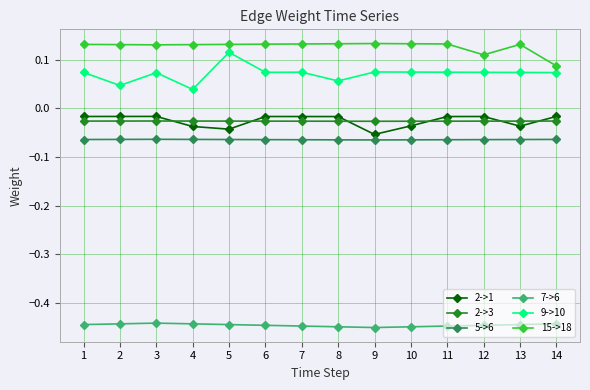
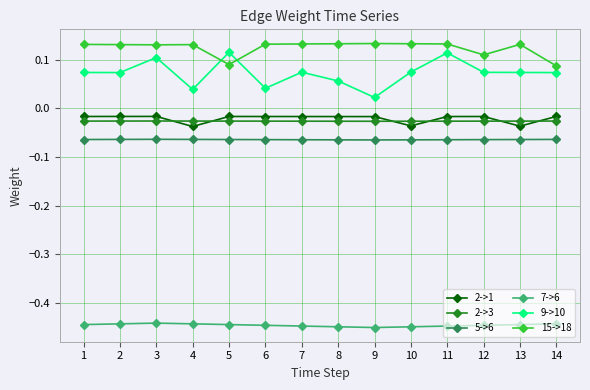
9->10, 2: 0.05 -> 0.07
9->10, 3: 0.07 -> 0.10
2->1, 5: -0.04 -> -0.02
15->18, 5: 0.13 -> 0.09
9->10, 6: 0.07 -> 0.04
2->1, 9: -0.05 -> -0.02
9->10, 9: 0.08 -> 0.02
9->10, 11: 0.07 -> 0.11
